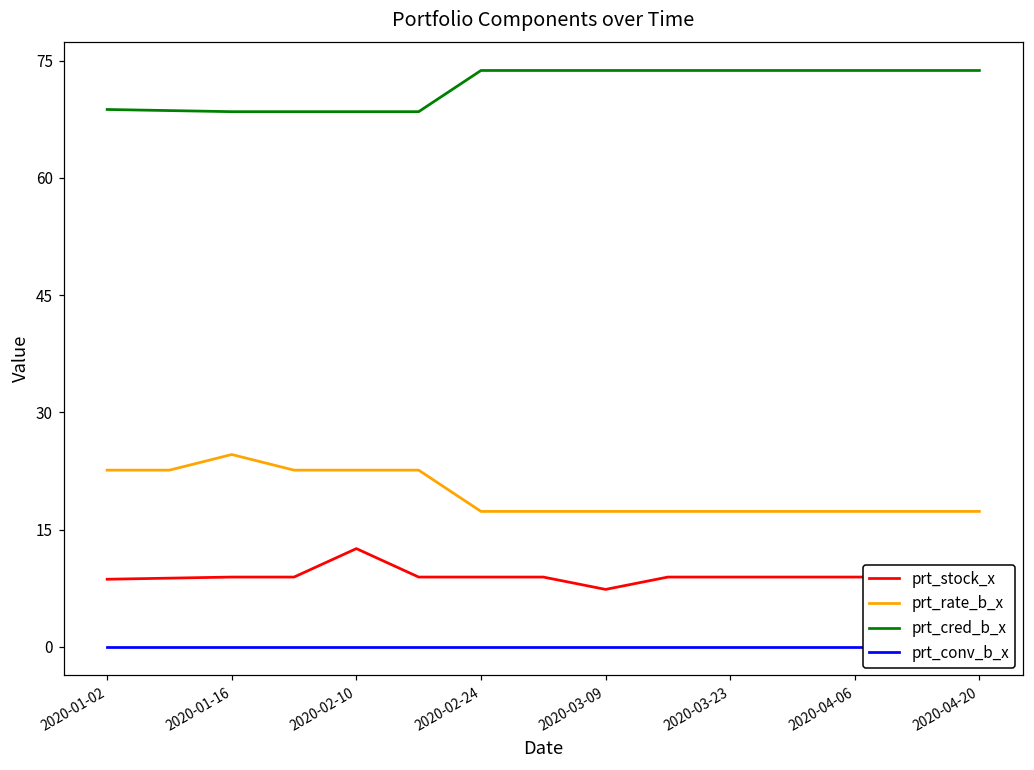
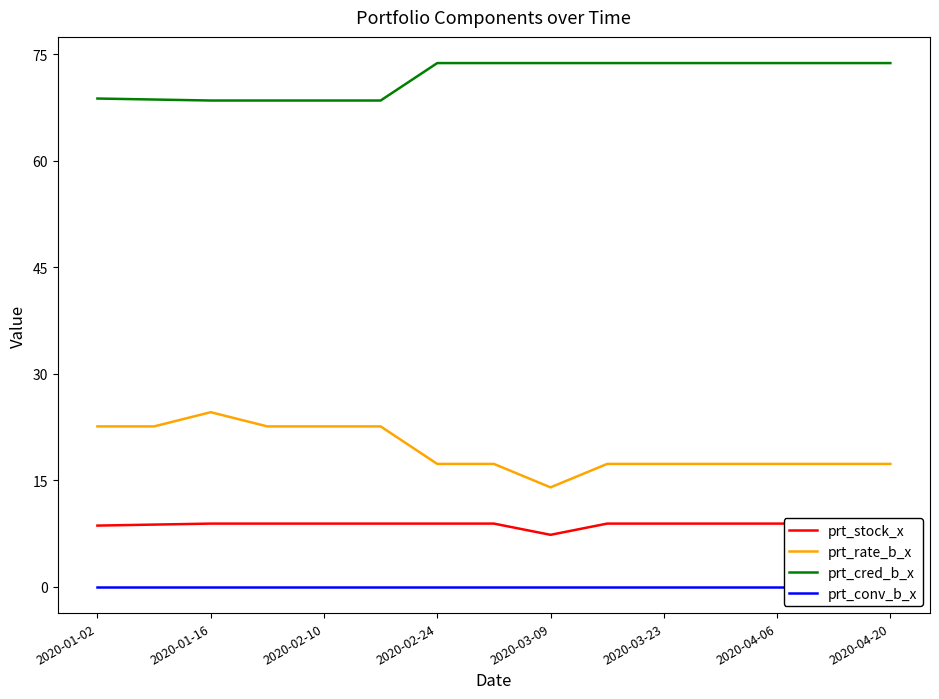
prt_stock_x, 2020-02-10: 13 -> 9
prt_rate_b_x, 2020-03-09: 17 -> 14
